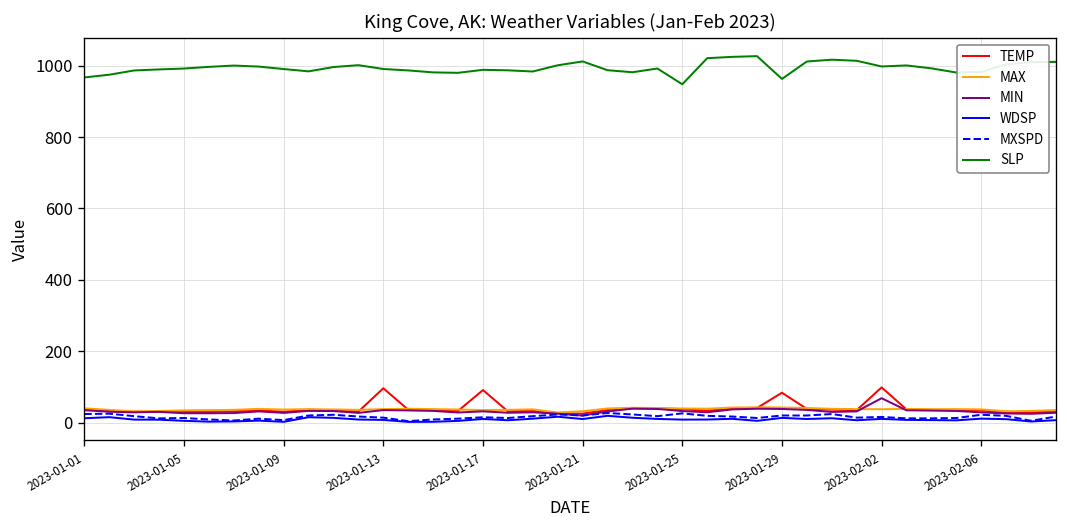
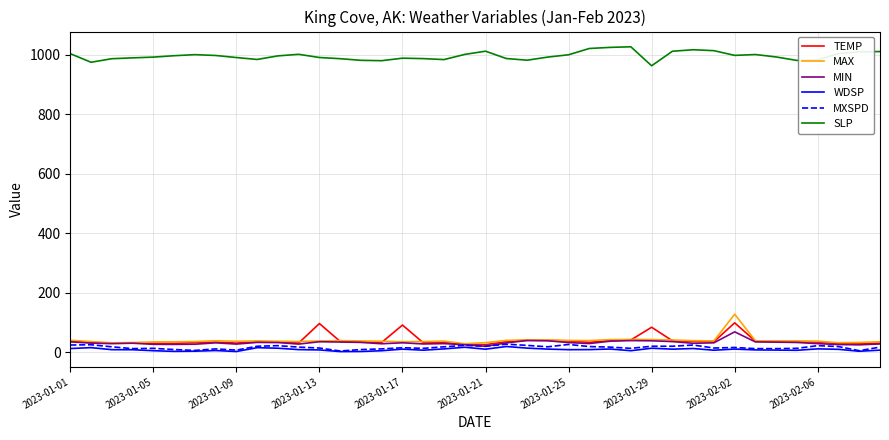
SLP, 2023-01-01: 970 -> 1000
SLP, 2023-01-25: 950 -> 1000
MAX, 2023-02-02: 40 -> 130
